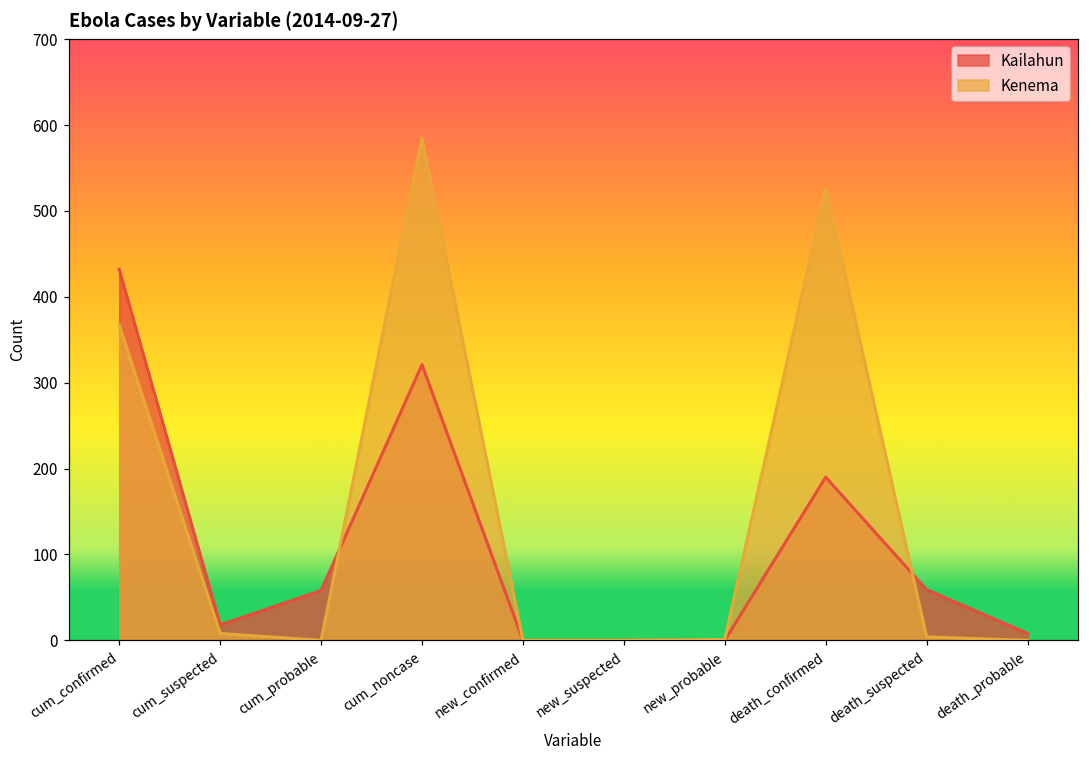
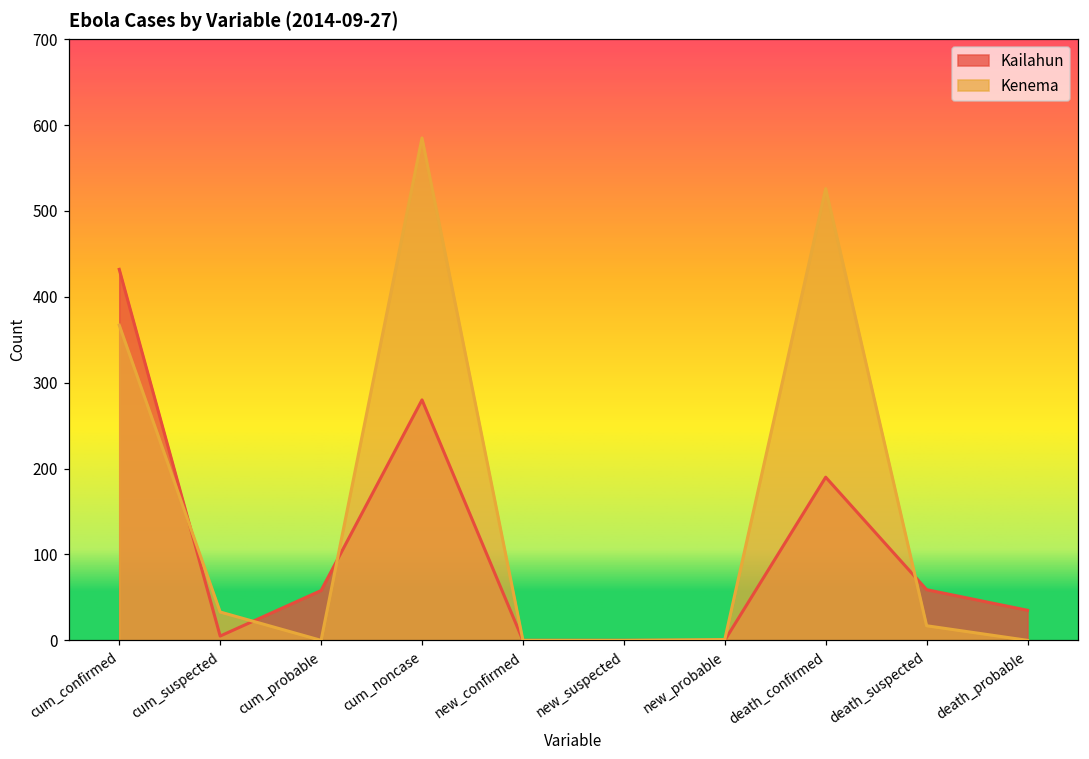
Kailahun, cum_suspected: 20 -> 10
Kenema, cum_suspected: 10 -> 30
Kailahun, cum_noncase: 320 -> 280
Kenema, death_suspected: 0 -> 20
Kailahun, death_probable: 10 -> 40
